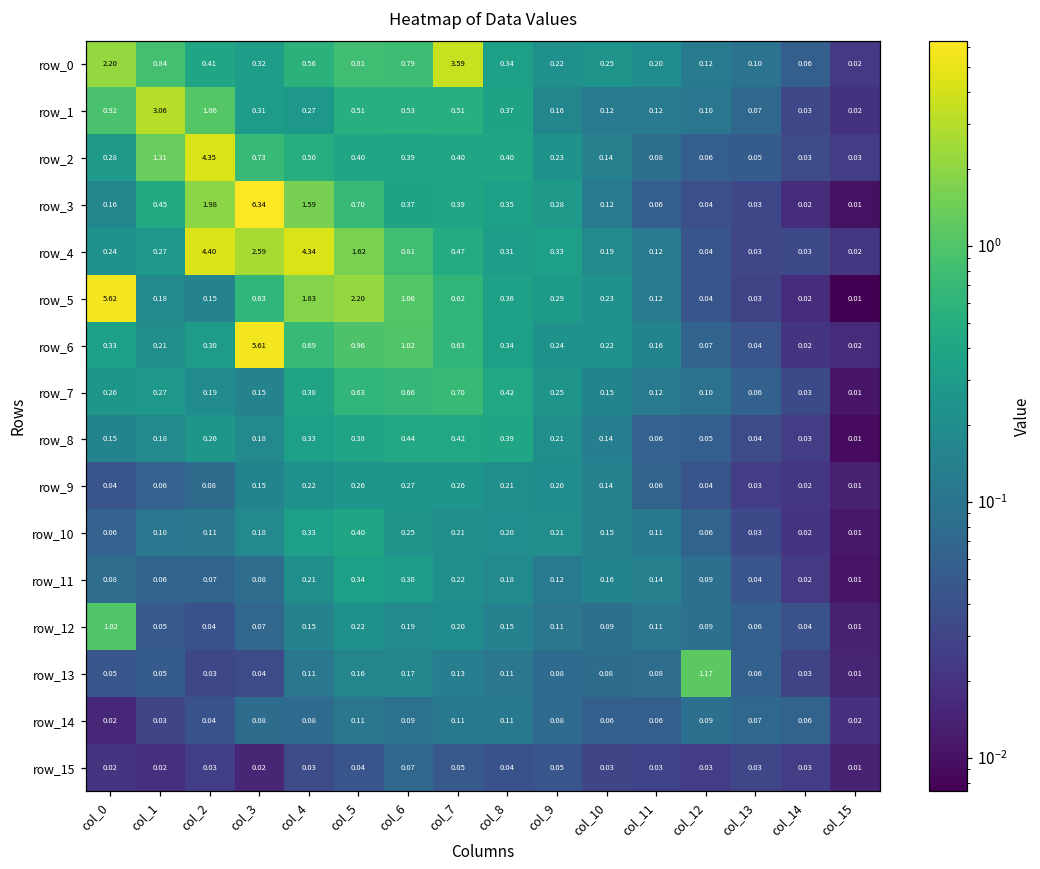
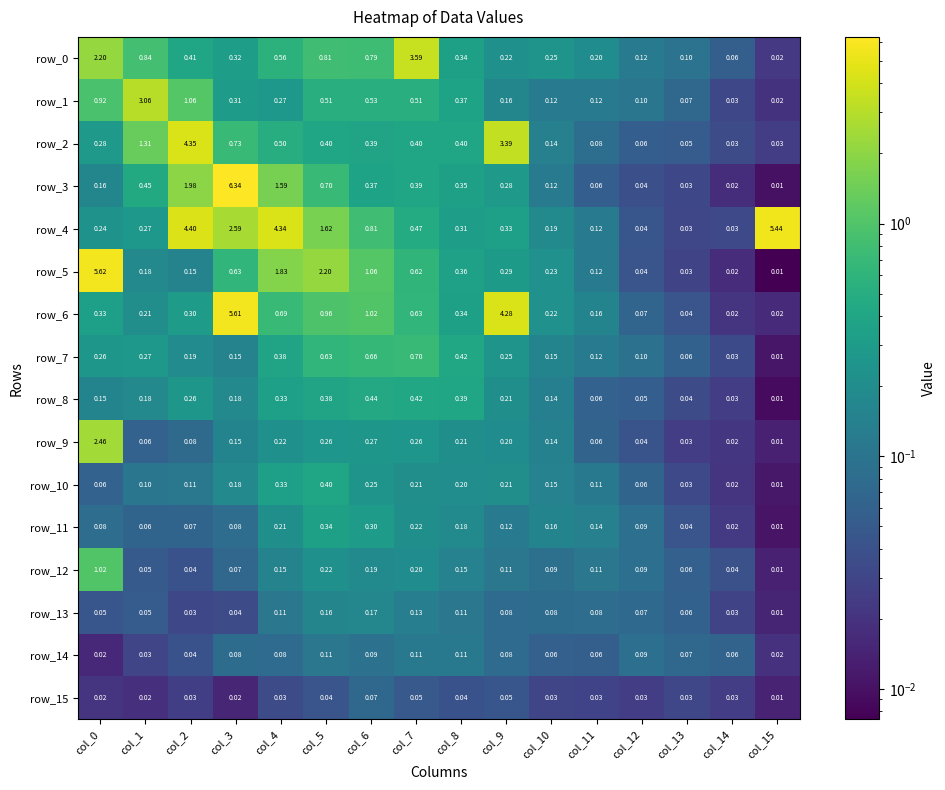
row_2, col_9: 0.23 -> 3.39
row_4, col_15: 0.02 -> 5.44
row_6, col_9: 0.24 -> 4.28
row_9, col_0: 0.04 -> 2.46
row_13, col_12: 1.17 -> 0.07
